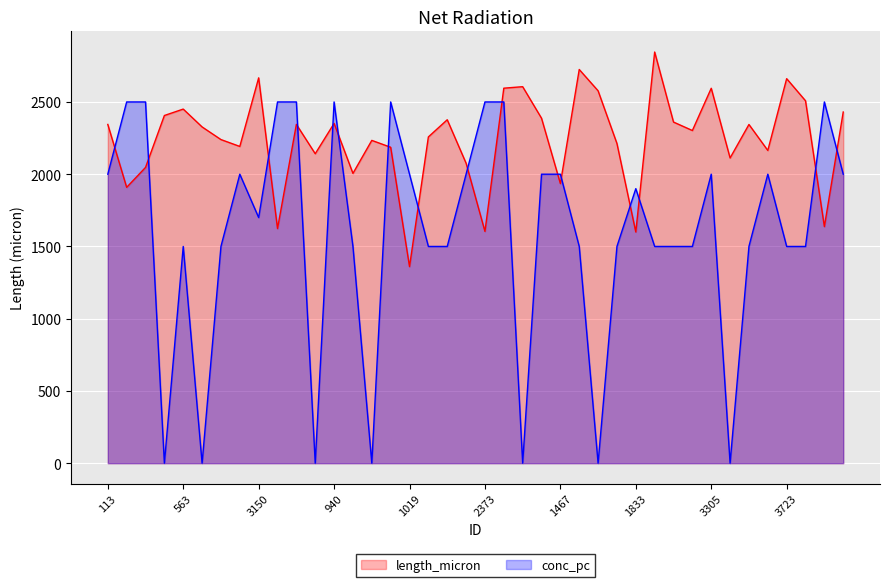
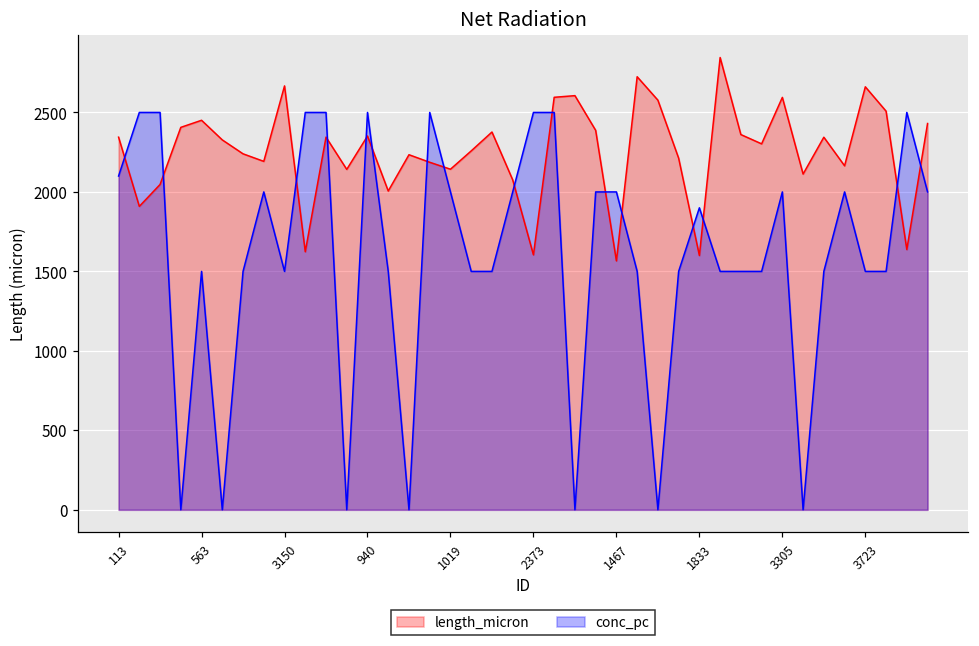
conc_pc, 113: 2000 -> 2100
conc_pc, 3150: 1700 -> 1500
length_micron, 1019: 1360 -> 2140
length_micron, 1467: 1940 -> 1570
